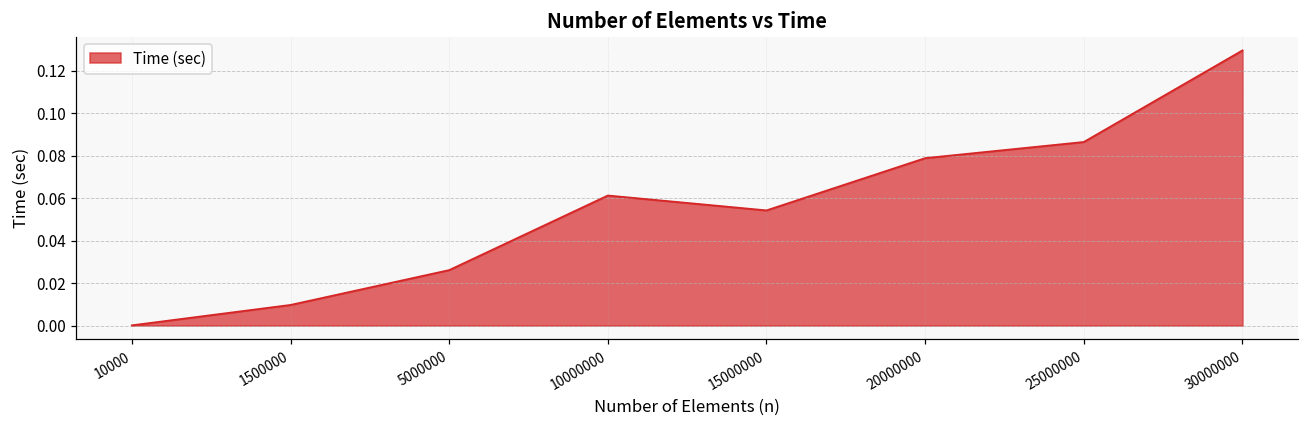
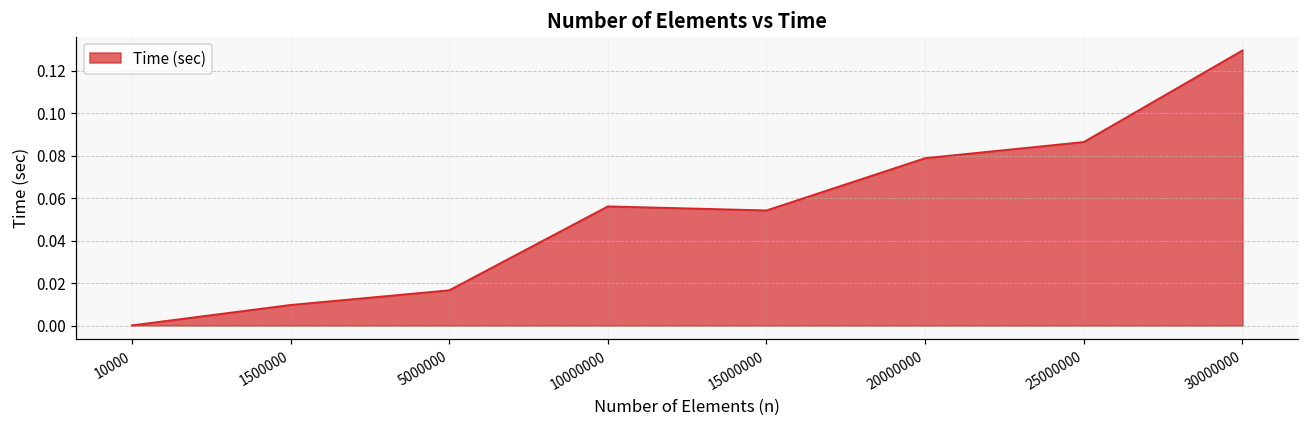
5000000: 0.026 -> 0.017
10000000: 0.061 -> 0.056
